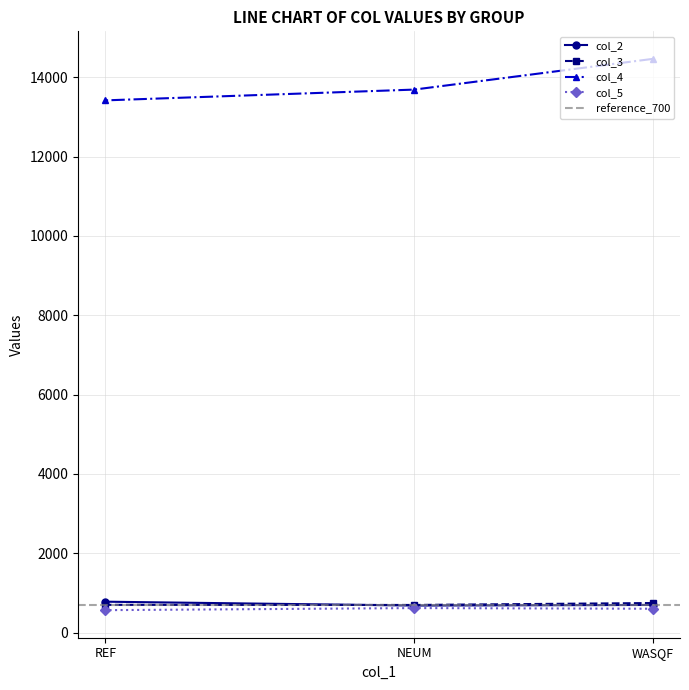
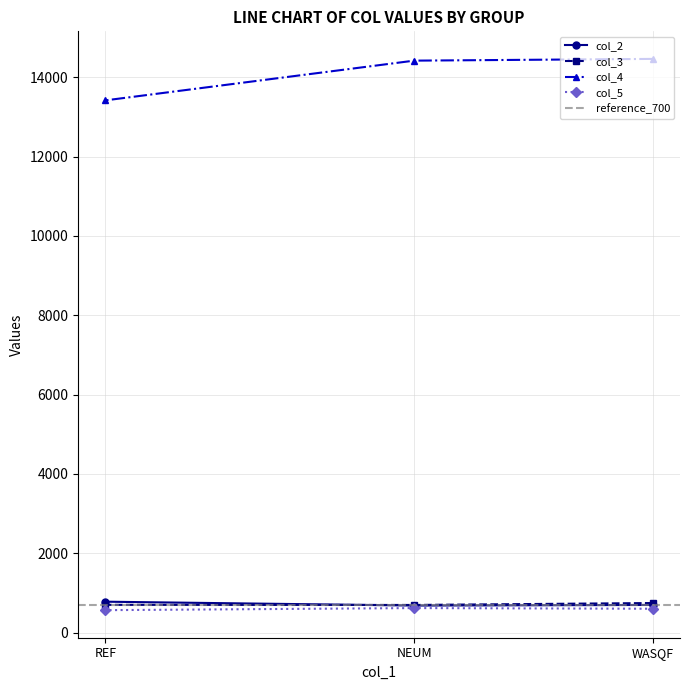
col_4, NEUM: 13700 -> 14400
